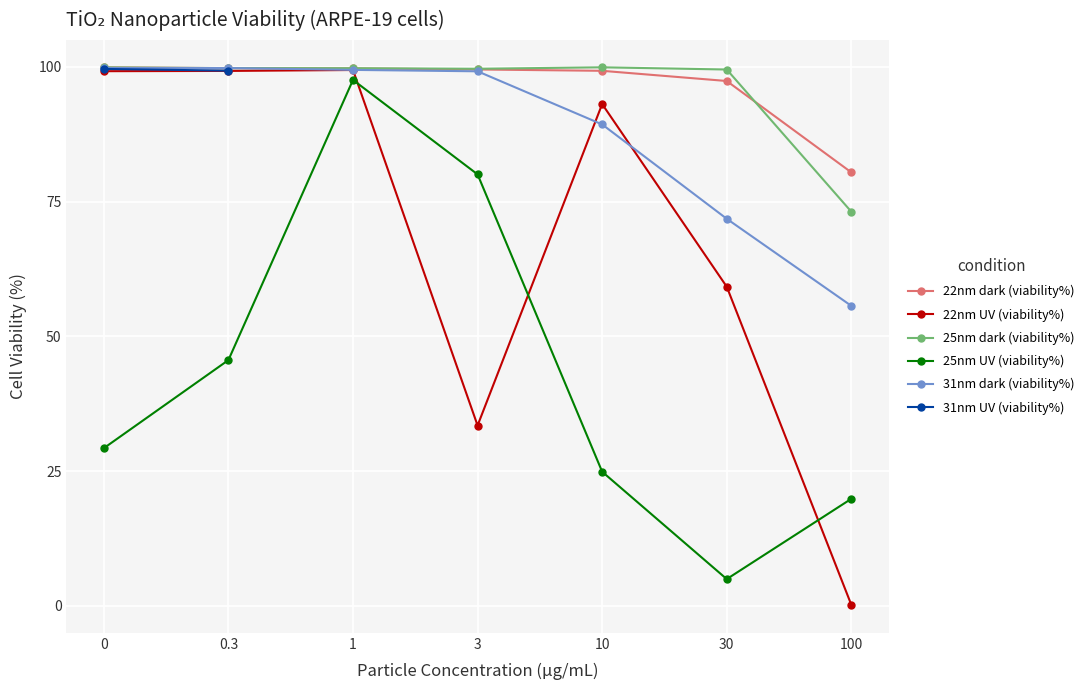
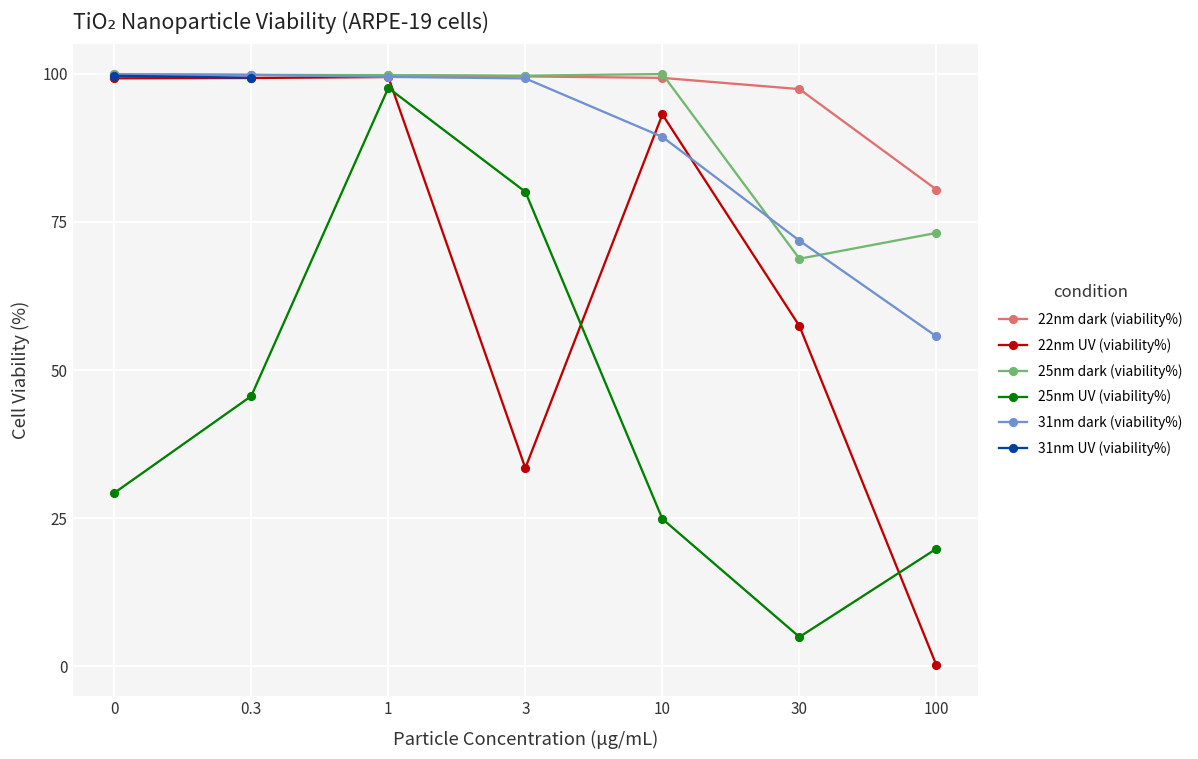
22nm UV (viability%), 30: 59 -> 57
25nm dark (viability%), 30: 100 -> 69
